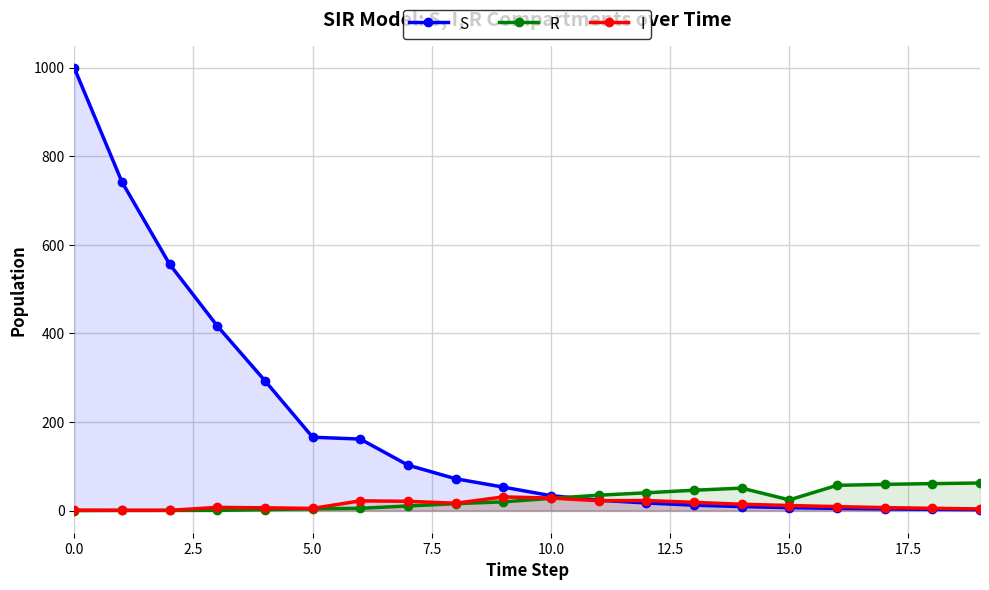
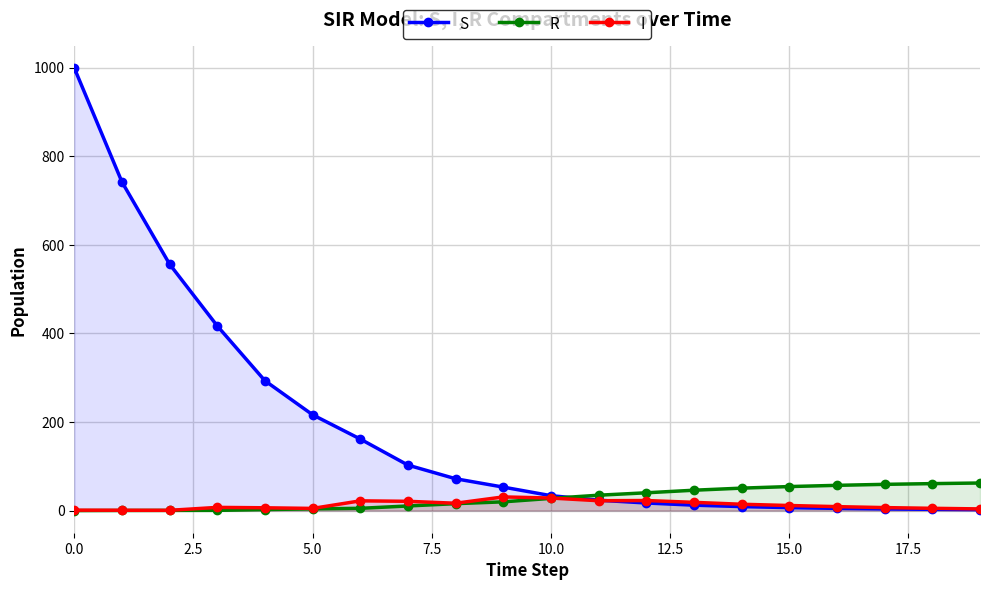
S, 5.0: 170 -> 220
R, 15.0: 20 -> 50
